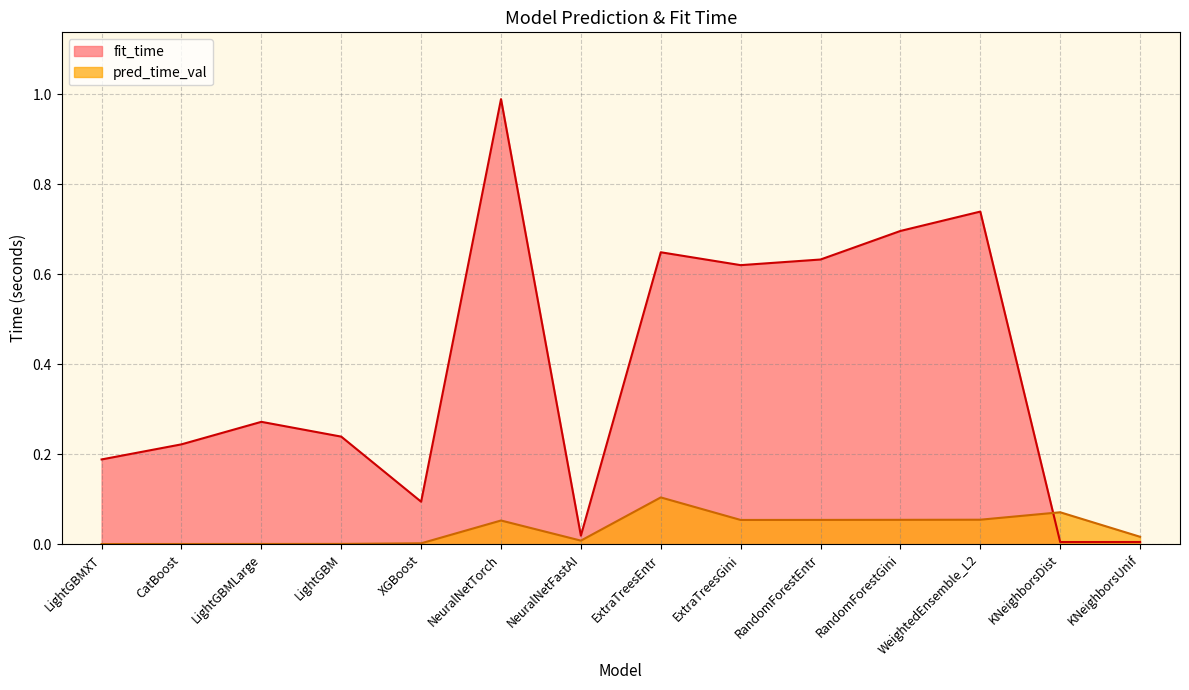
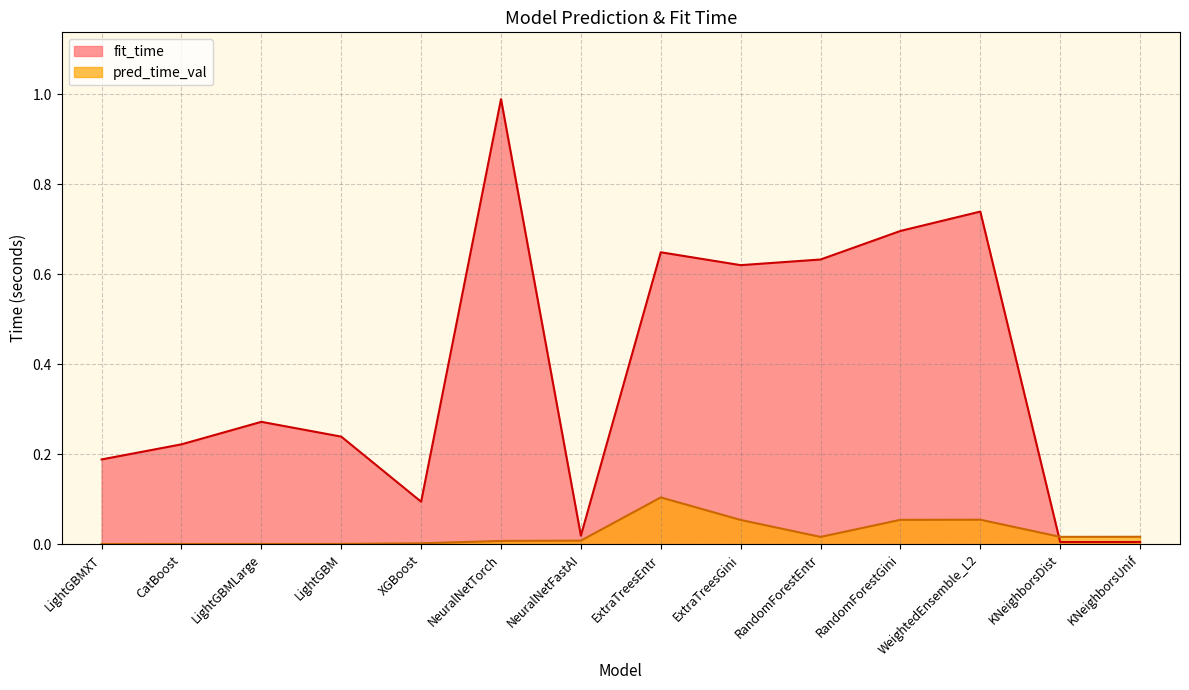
pred_time_val, NeuralNetTorch: 0.05 -> 0.01
pred_time_val, RandomForestEntr: 0.05 -> 0.02
pred_time_val, KNeighborsDist: 0.07 -> 0.02
